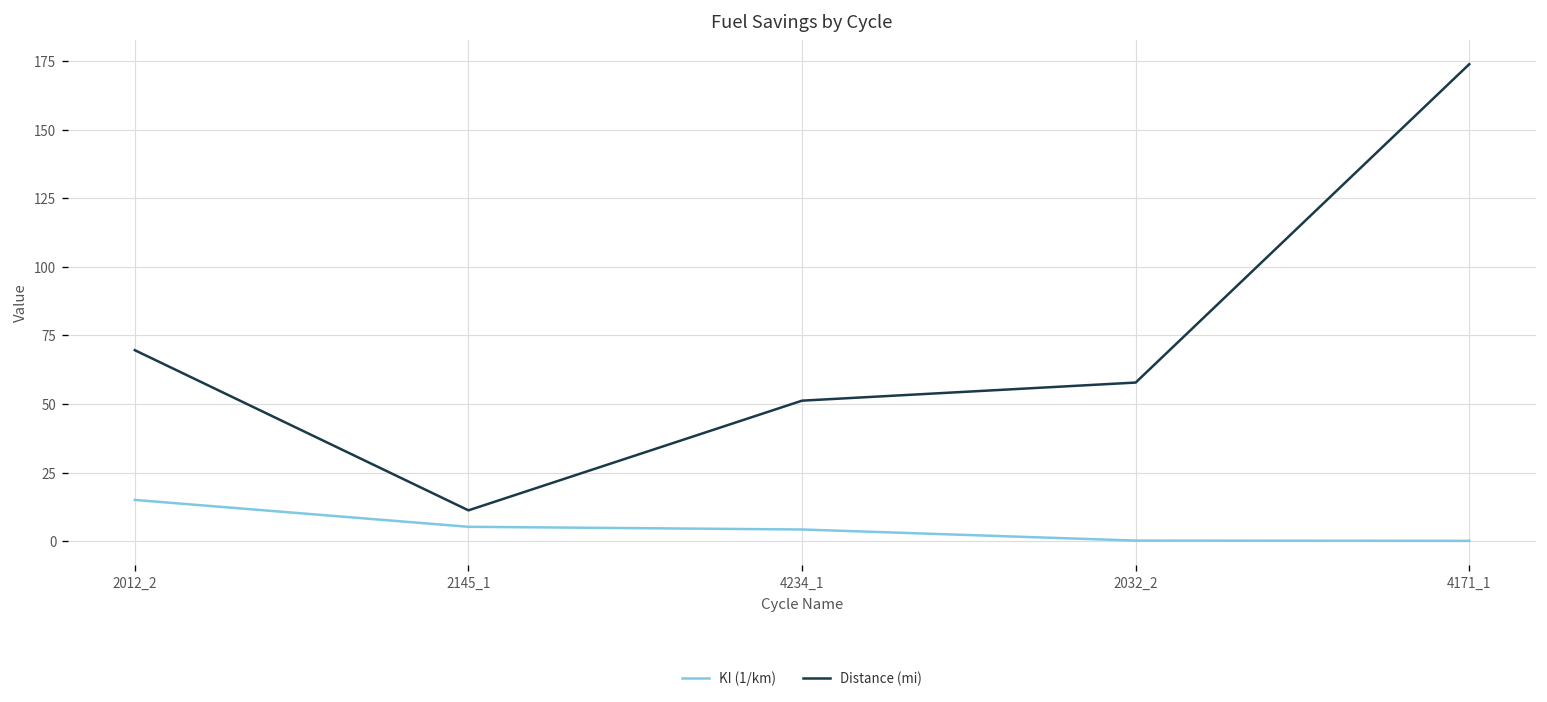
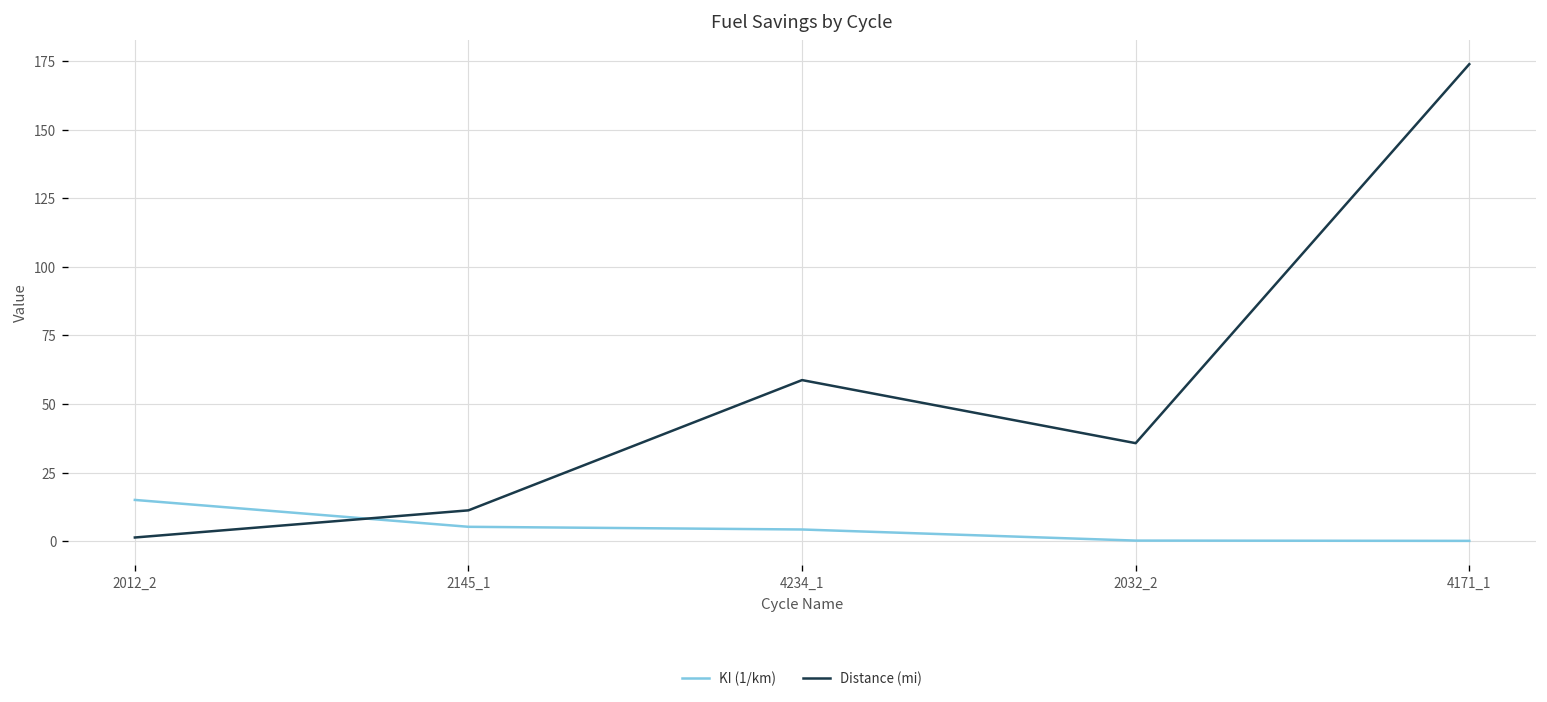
Distance (mi), 2012_2: 70 -> 1
Distance (mi), 4234_1: 51 -> 59
Distance (mi), 2032_2: 58 -> 36
